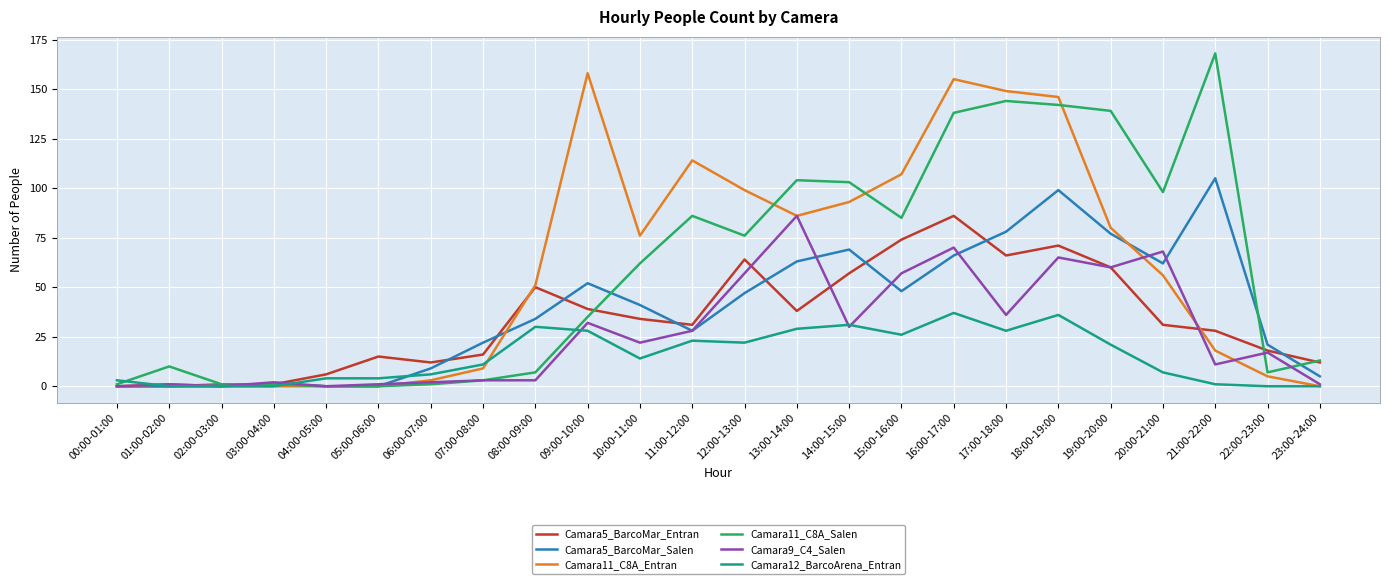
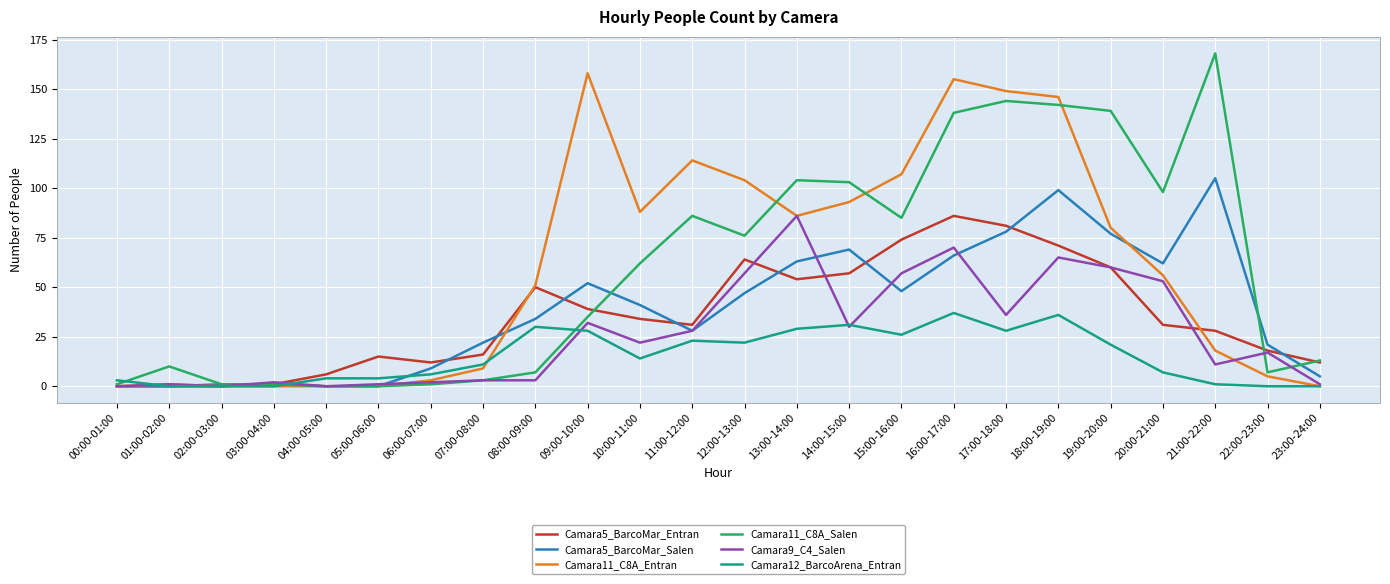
Camara11_C8A_Entran, 10:00-11:00: 76 -> 88
Camara11_C8A_Entran, 12:00-13:00: 99 -> 104
Camara5_BarcoMar_Entran, 13:00-14:00: 38 -> 54
Camara5_BarcoMar_Entran, 17:00-18:00: 66 -> 81
Camara9_C4_Salen, 20:00-21:00: 68 -> 53
